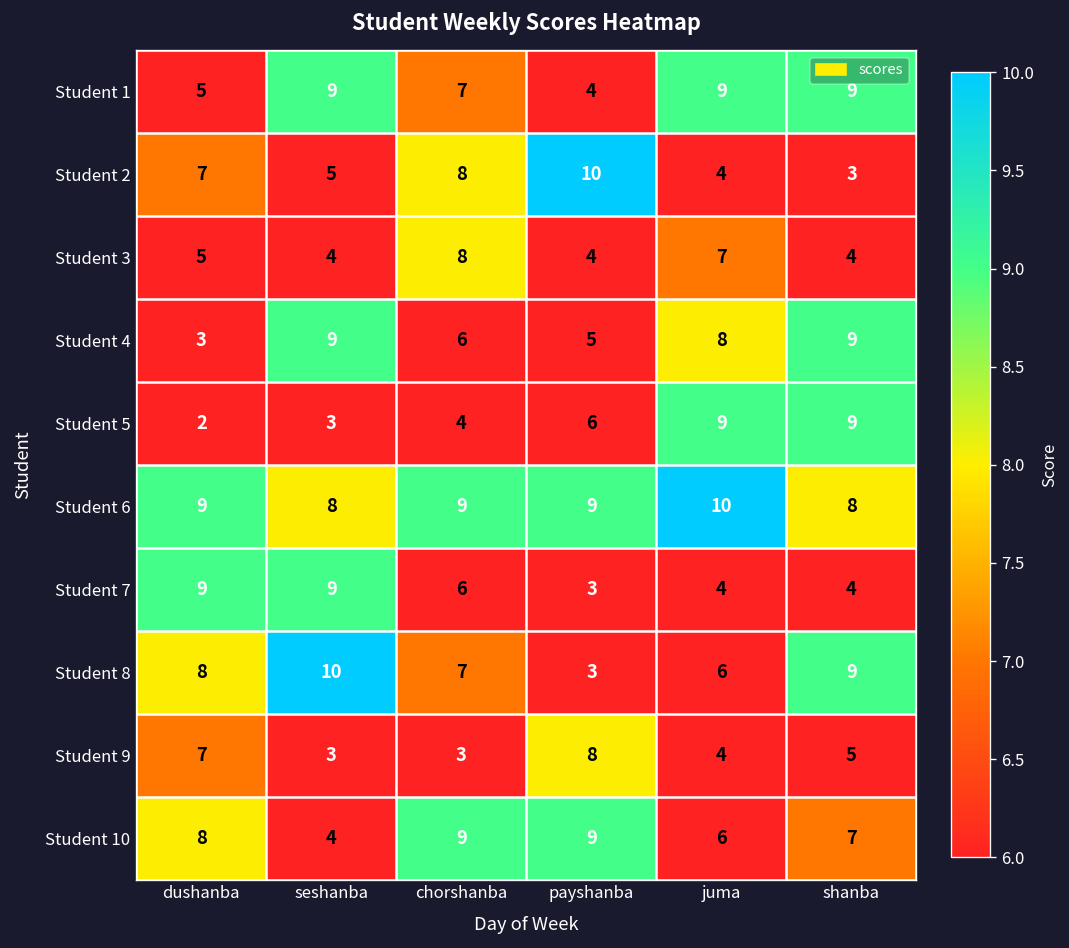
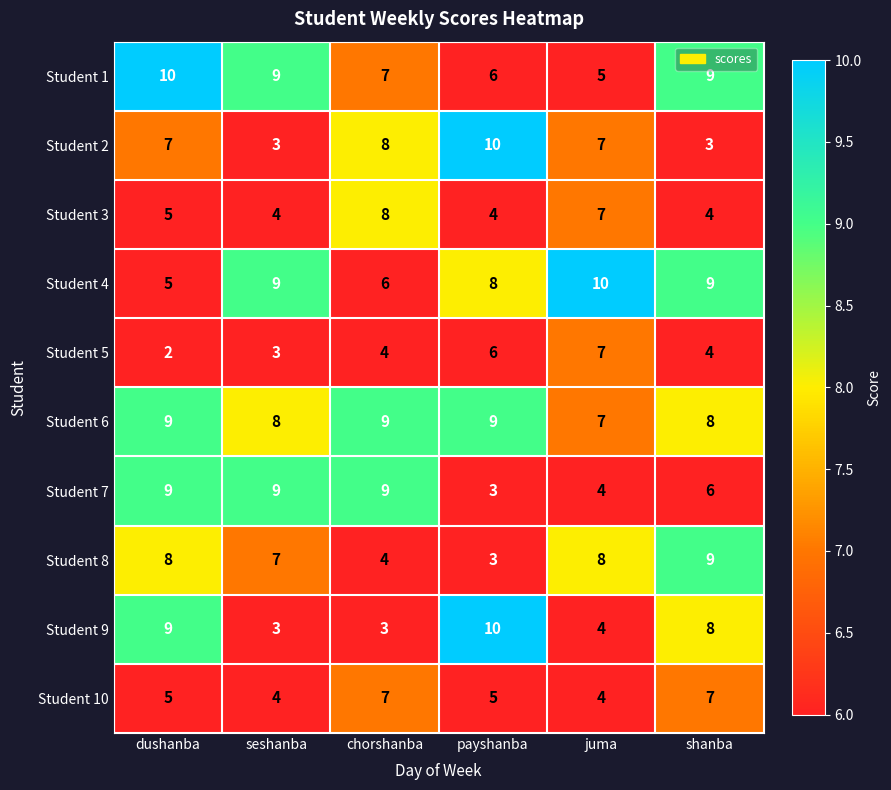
Student 1, dushanba: 5 -> 10
Student 1, payshanba: 4 -> 6
Student 1, juma: 9 -> 5
Student 2, seshanba: 5 -> 3
Student 2, juma: 4 -> 7
Student 4, dushanba: 3 -> 5
Student 4, payshanba: 5 -> 8
Student 4, juma: 8 -> 10
Student 5, juma: 9 -> 7
Student 5, shanba: 9 -> 4
Student 6, juma: 10 -> 7
Student 7, chorshanba: 6 -> 9
Student 7, shanba: 4 -> 6
Student 8, seshanba: 10 -> 7
Student 8, chorshanba: 7 -> 4
Student 8, juma: 6 -> 8
Student 9, dushanba: 7 -> 9
Student 9, payshanba: 8 -> 10
Student 9, shanba: 5 -> 8
Student 10, dushanba: 8 -> 5
Student 10, chorshanba: 9 -> 7
Student 10, payshanba: 9 -> 5
Student 10, juma: 6 -> 4
